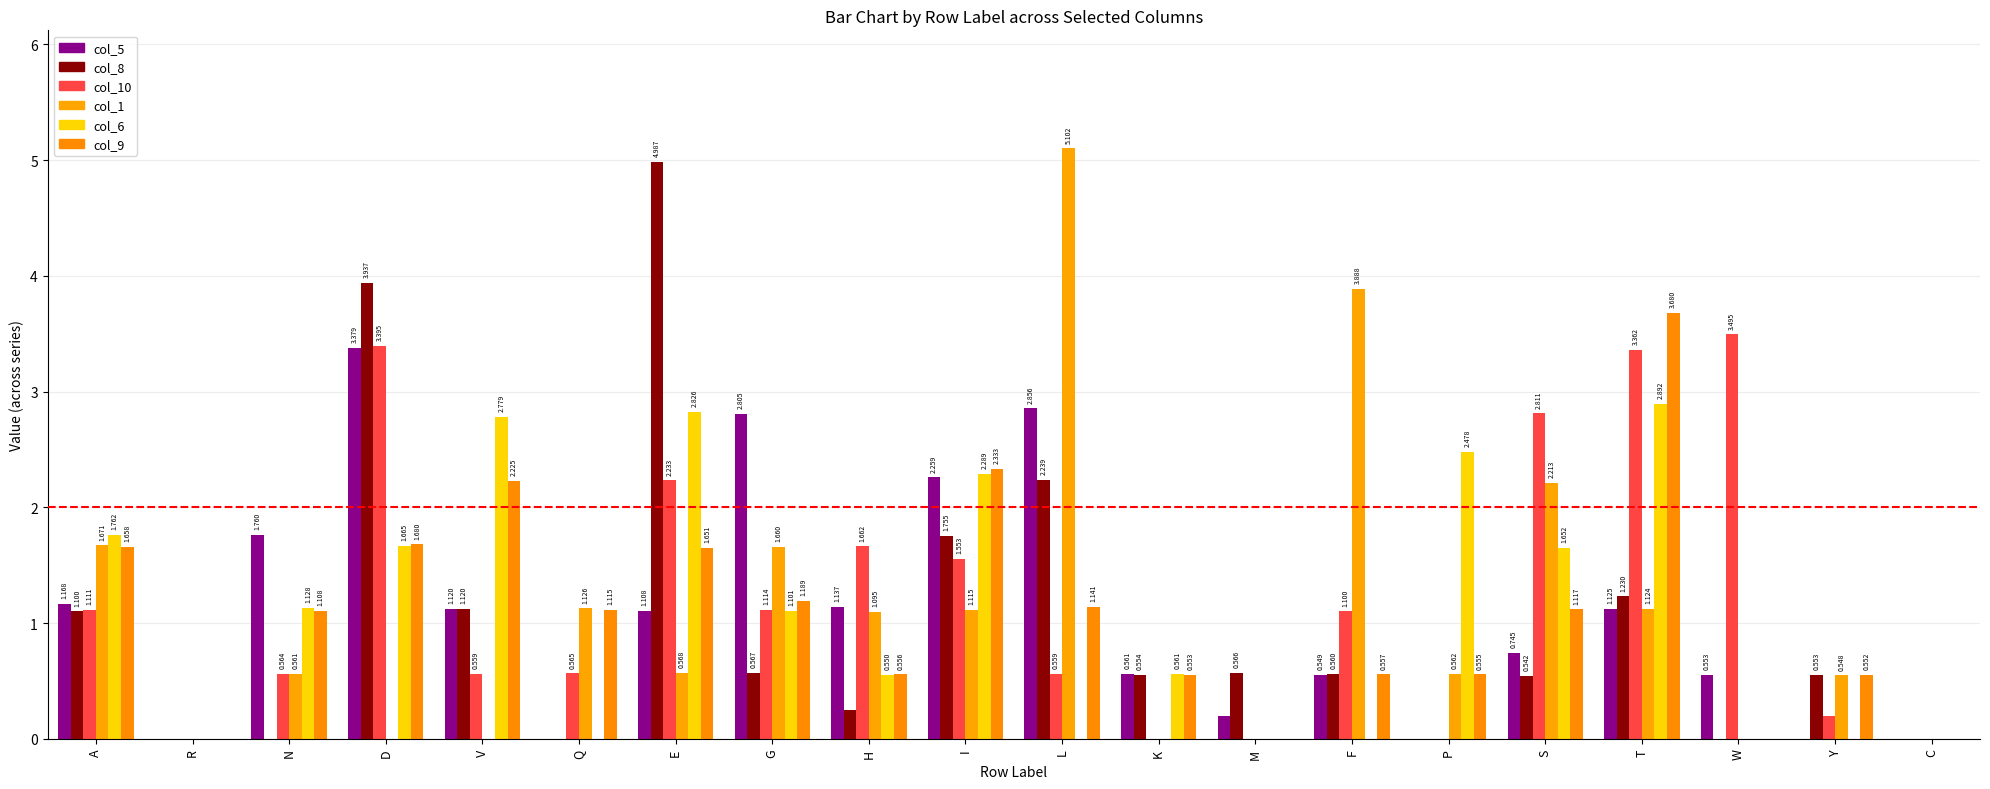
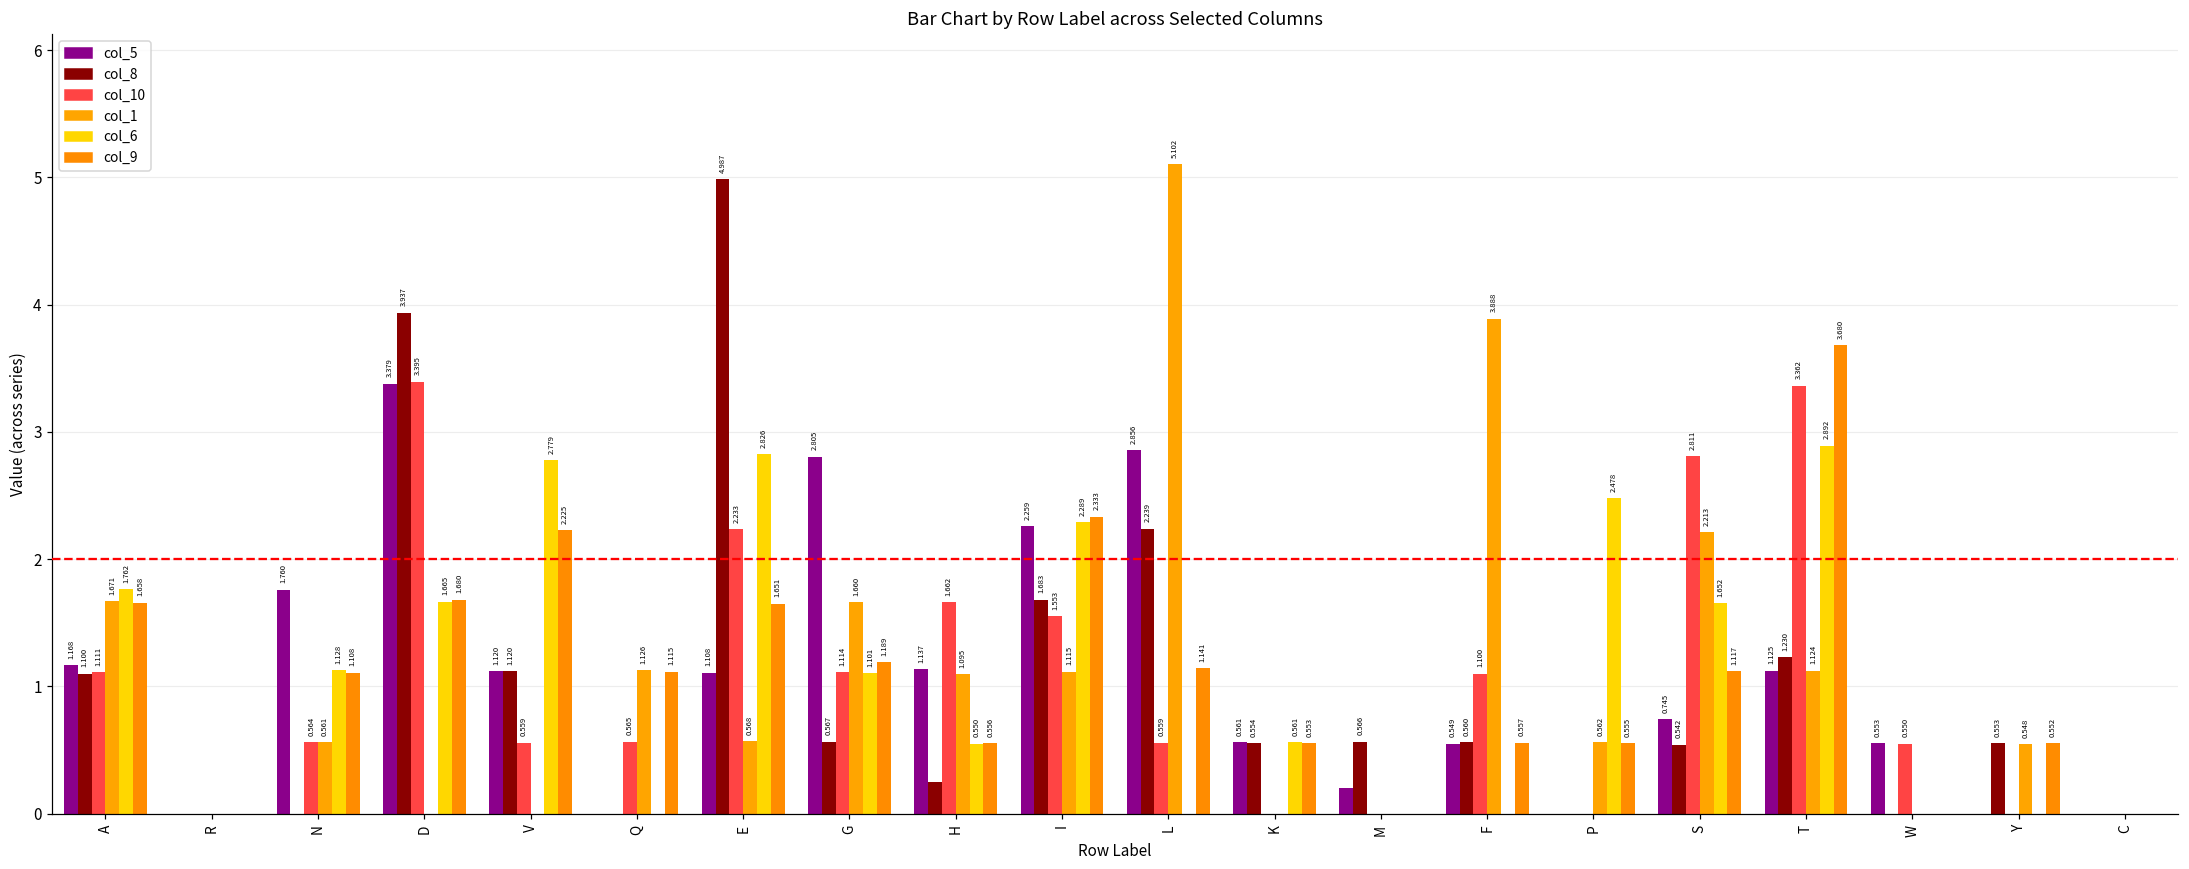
col_8, I: 1.755 -> 1.683
col_10, W: 3.495 -> 0.550
col_10, Y: 0.2 -> 0.0
